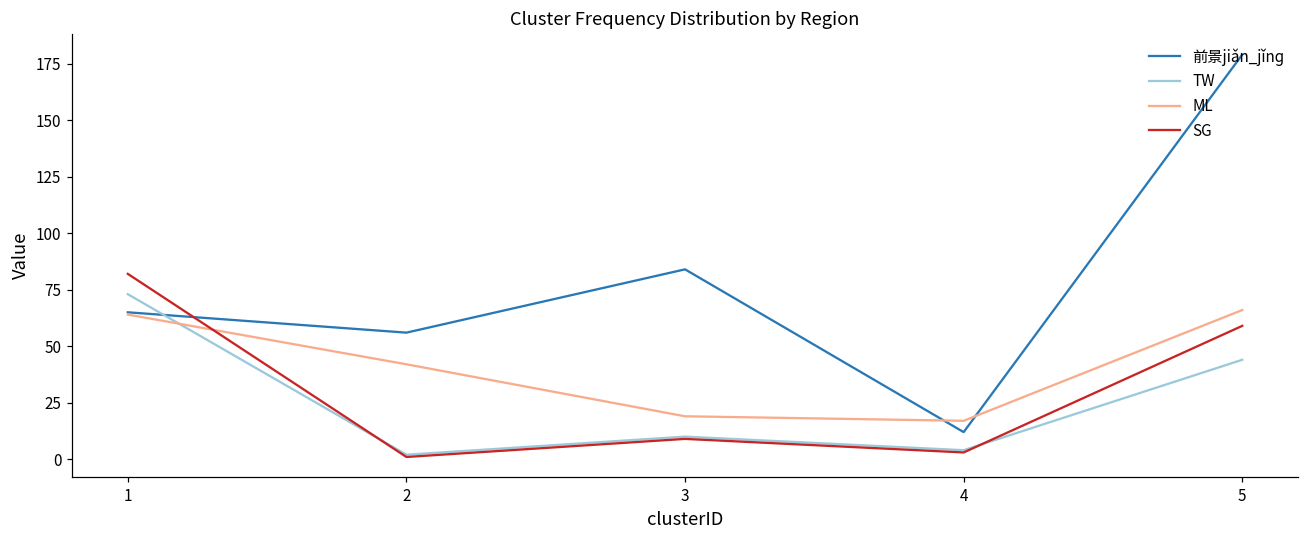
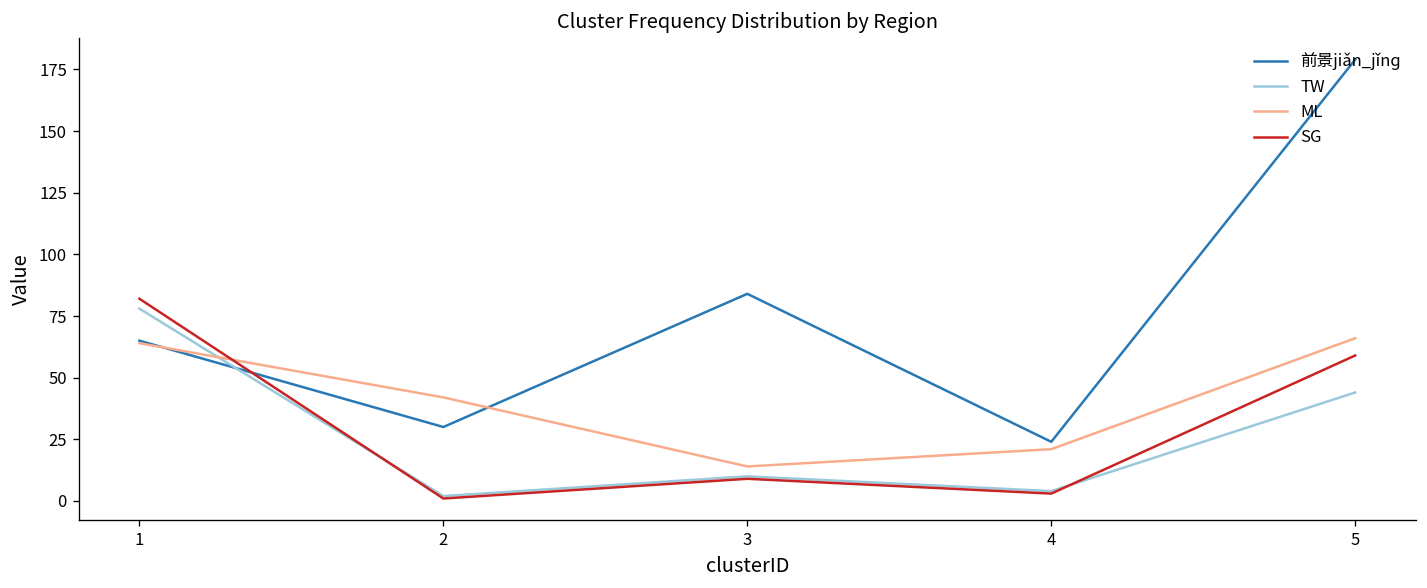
TW, 1: 73 -> 78
前景jiǎn_jǐnɡ, 2: 56 -> 30
ML, 3: 19 -> 14
前景jiǎn_jǐnɡ, 4: 12 -> 24
ML, 4: 17 -> 21
